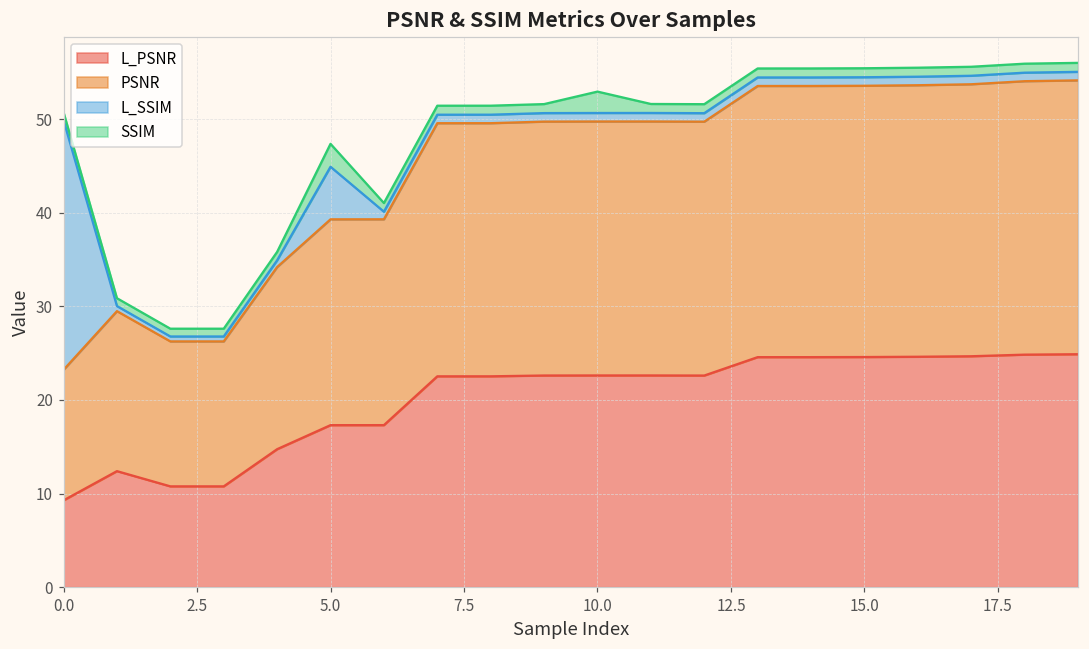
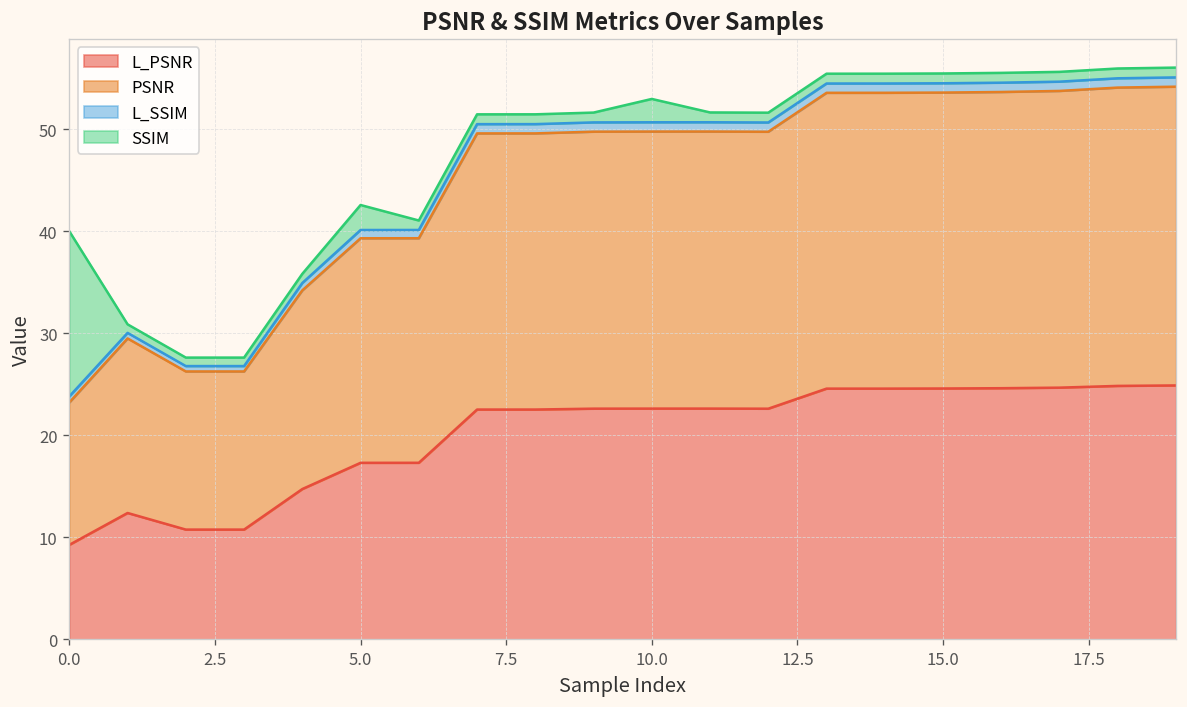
L_SSIM, 0.0: 27 -> 1
SSIM, 0.0: 1 -> 16
L_SSIM, 5.0: 6 -> 1
